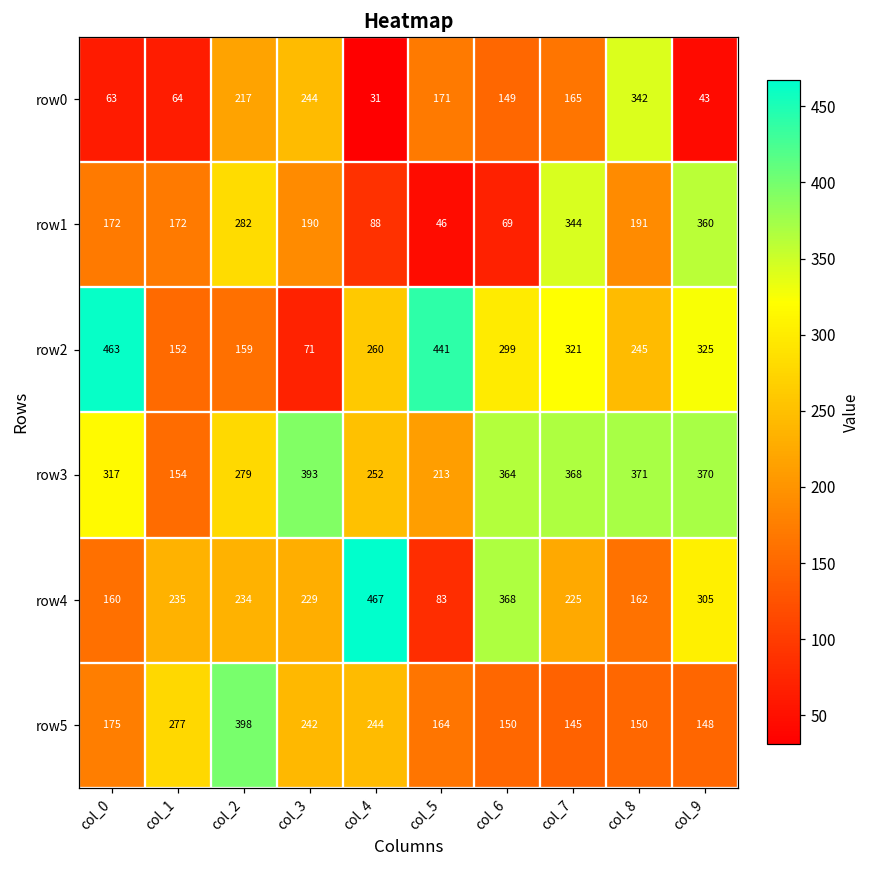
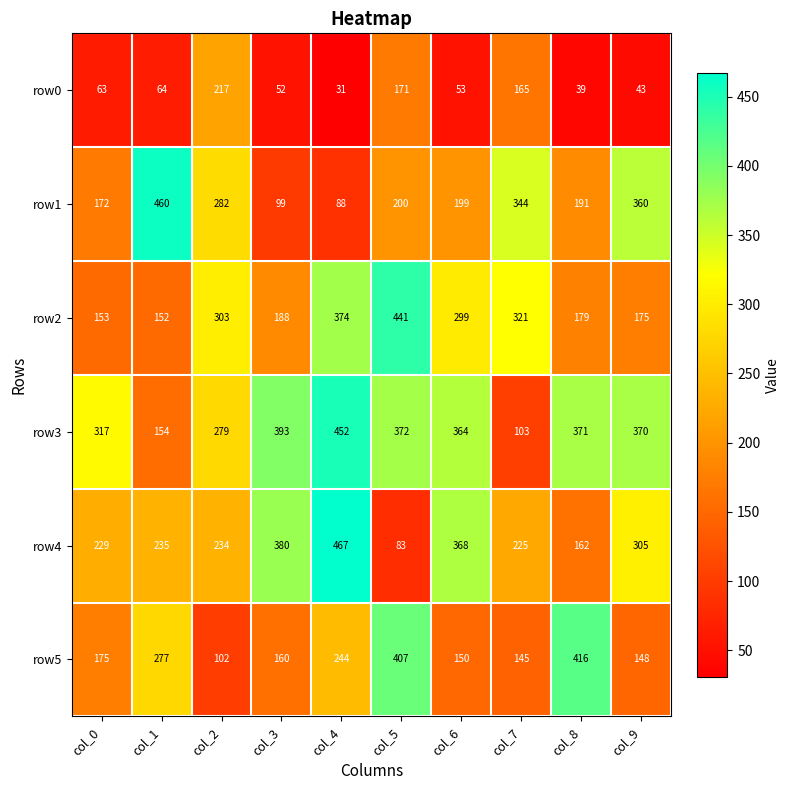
row0, col_3: 244 -> 52
row0, col_6: 149 -> 53
row0, col_8: 342 -> 39
row1, col_1: 172 -> 460
row1, col_3: 190 -> 99
row1, col_5: 46 -> 200
row1, col_6: 69 -> 199
row2, col_0: 463 -> 153
row2, col_2: 159 -> 303
row2, col_3: 71 -> 188
row2, col_4: 260 -> 374
row2, col_8: 245 -> 179
row2, col_9: 325 -> 175
row3, col_4: 252 -> 452
row3, col_5: 213 -> 372
row3, col_7: 368 -> 103
row4, col_0: 160 -> 229
row4, col_3: 229 -> 380
row5, col_2: 398 -> 102
row5, col_3: 242 -> 160
row5, col_5: 164 -> 407
row5, col_8: 150 -> 416
